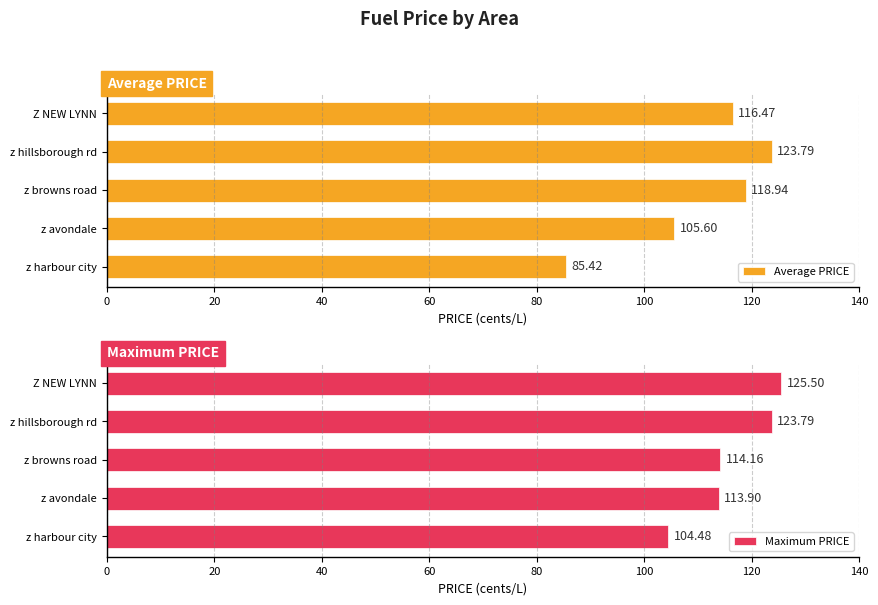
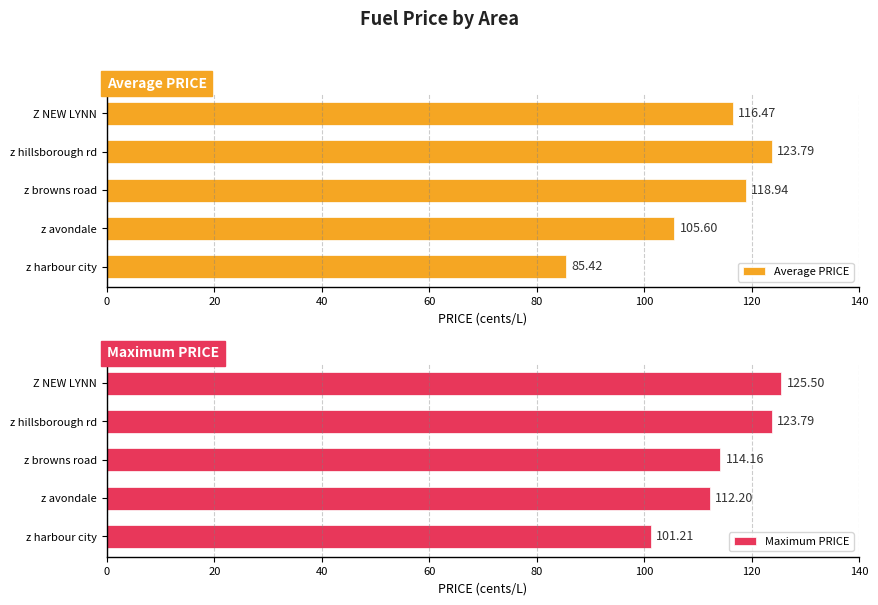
Maximum PRICE, z avondale: 113.90 -> 112.20
Maximum PRICE, z harbour city: 104.48 -> 101.21
